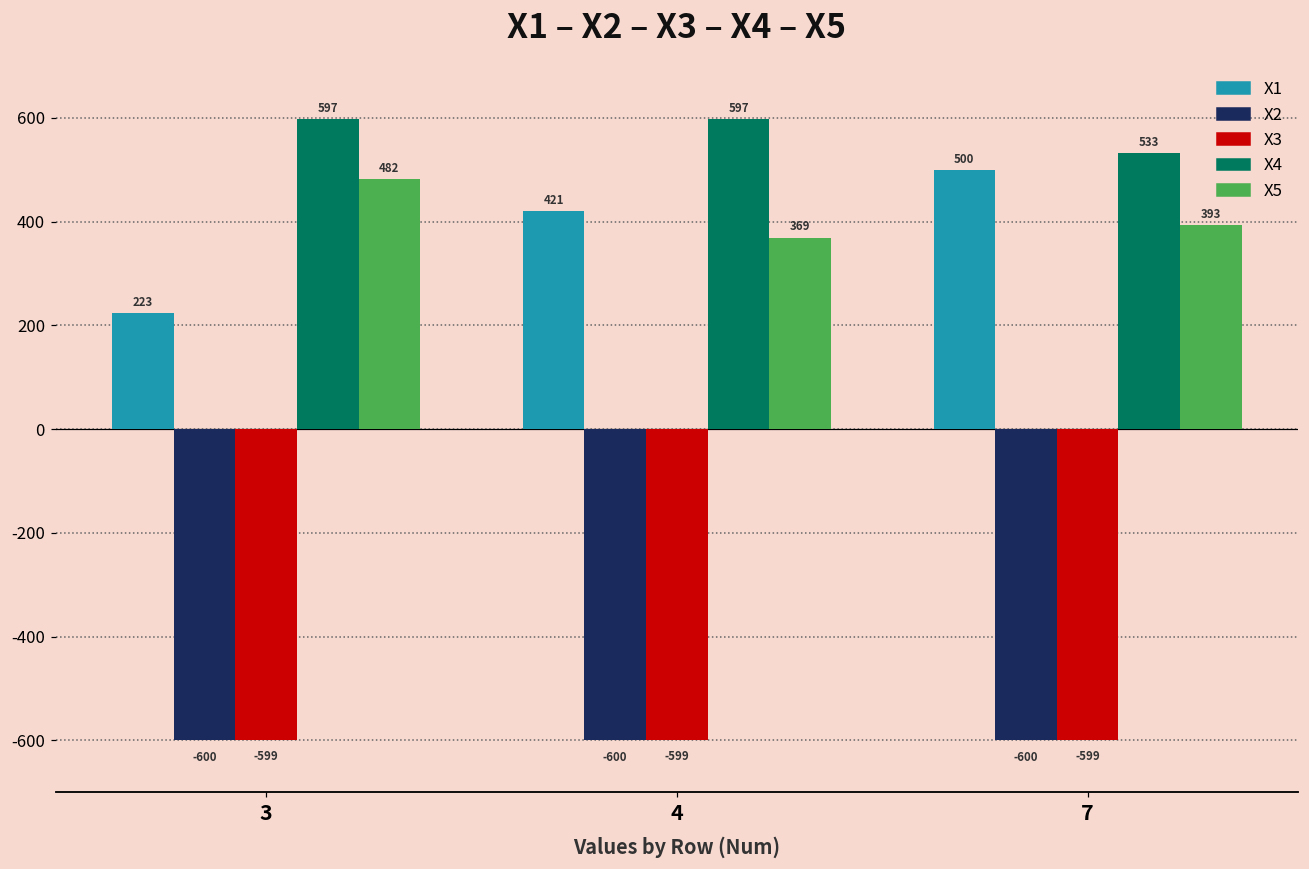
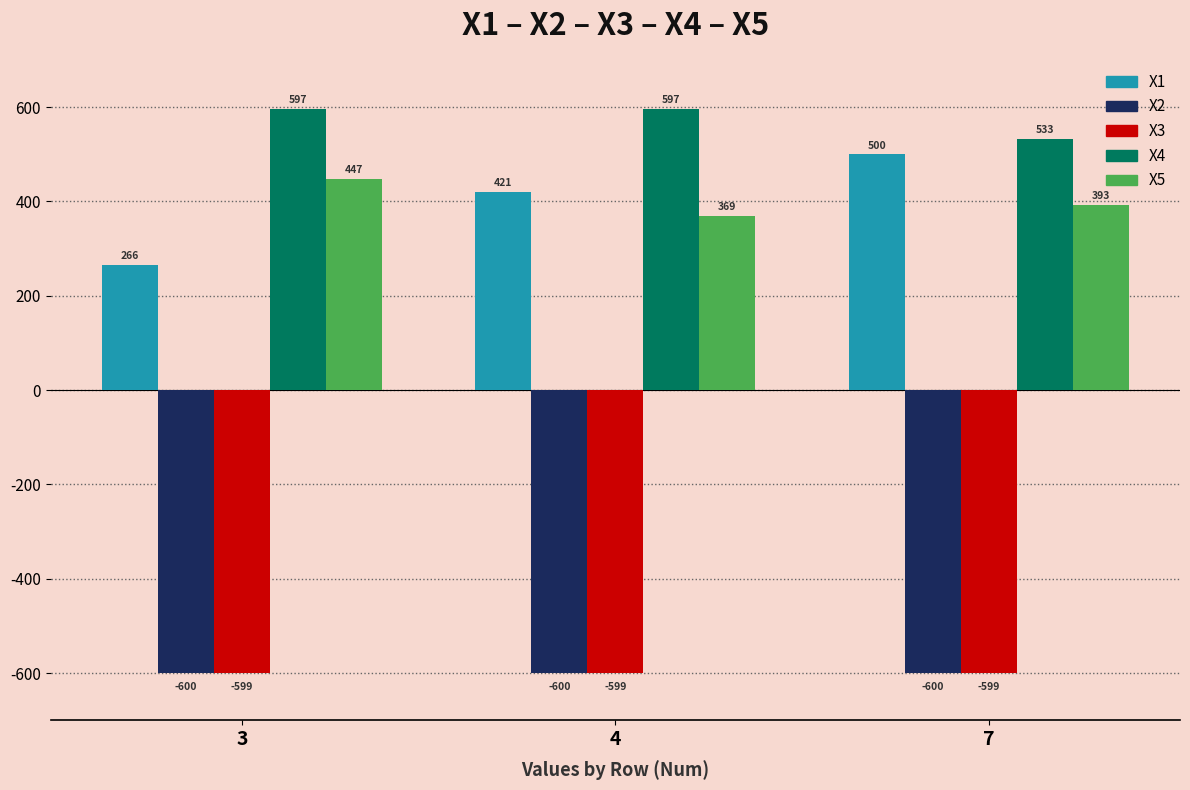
X1, 3: 223 -> 266
X5, 3: 482 -> 447
